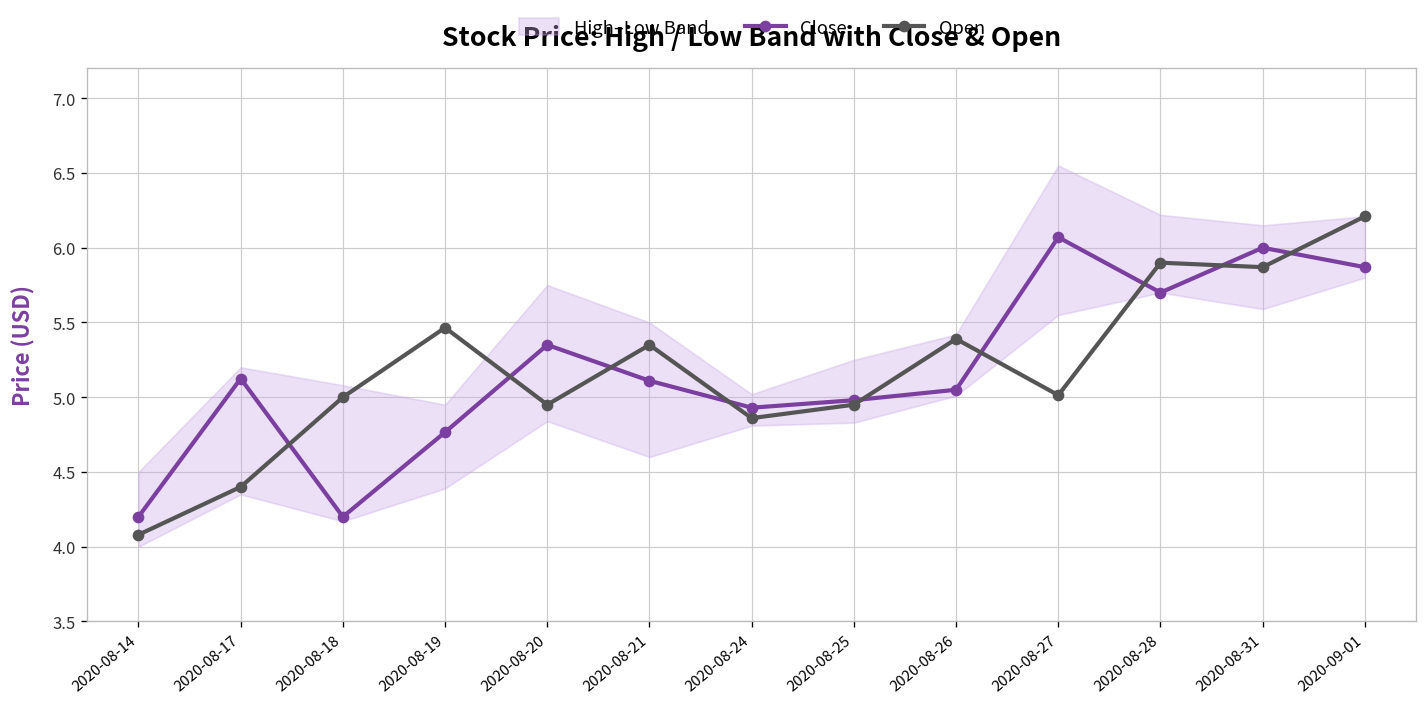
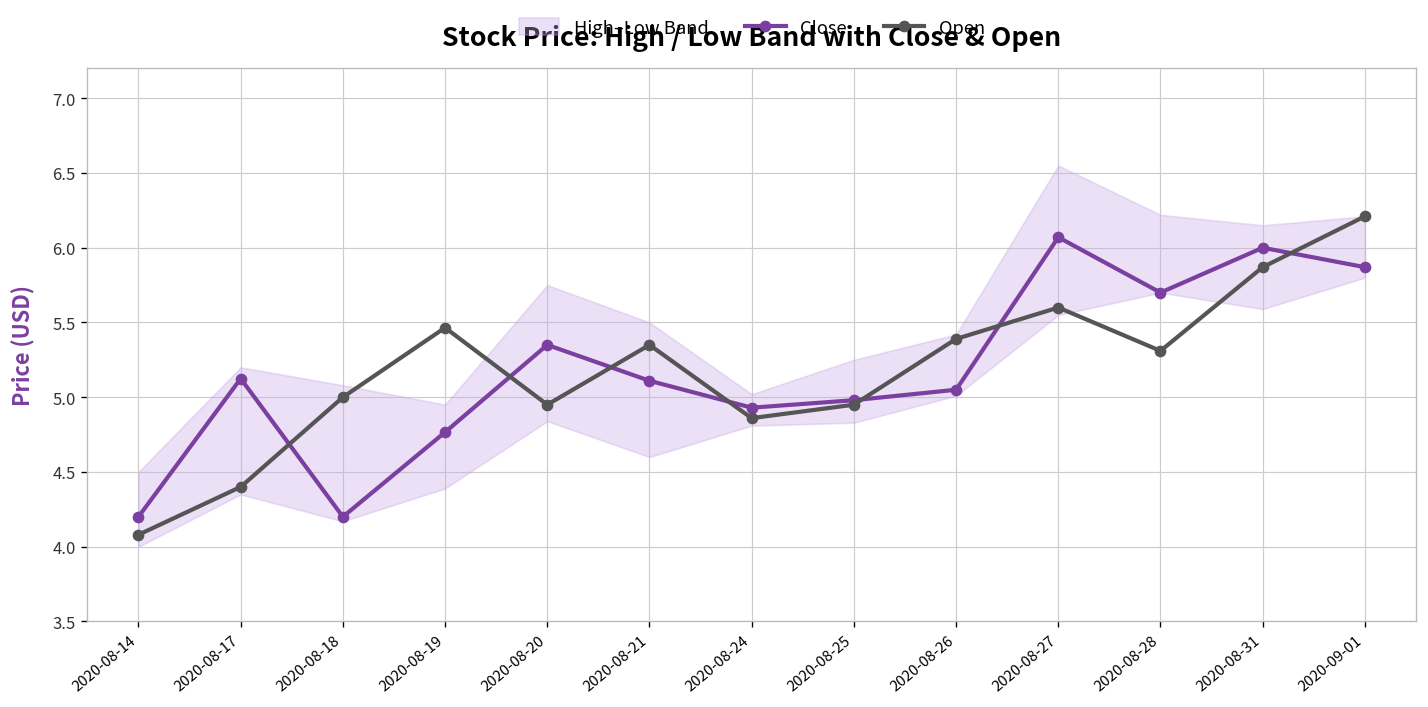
Open, 2020-08-27: 5.01 -> 5.60
Open, 2020-08-28: 5.90 -> 5.31
